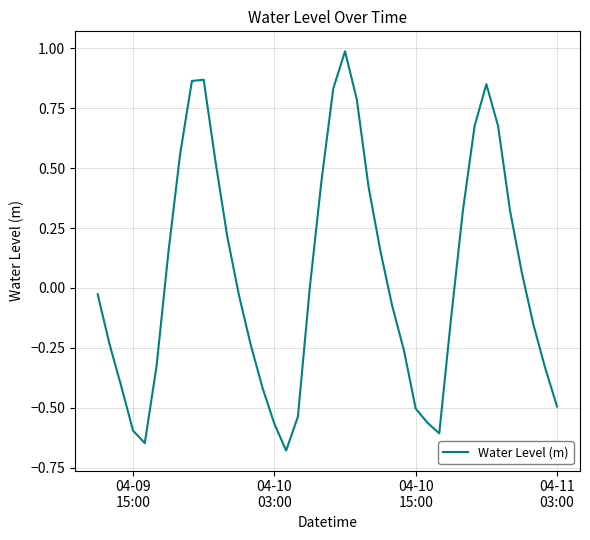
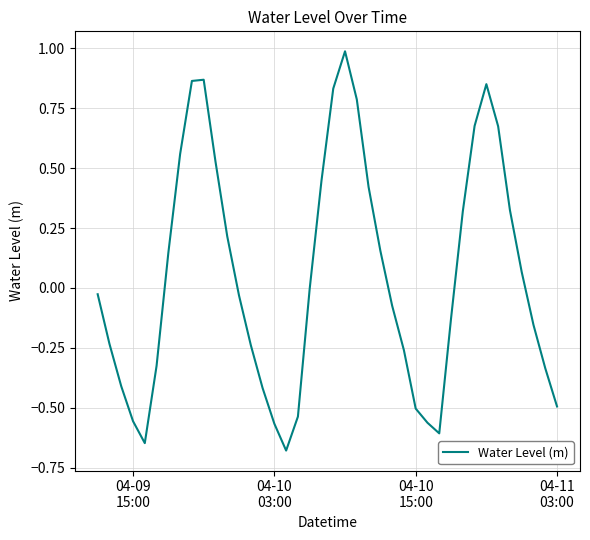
04-09 15:00: -0.60 -> -0.56
